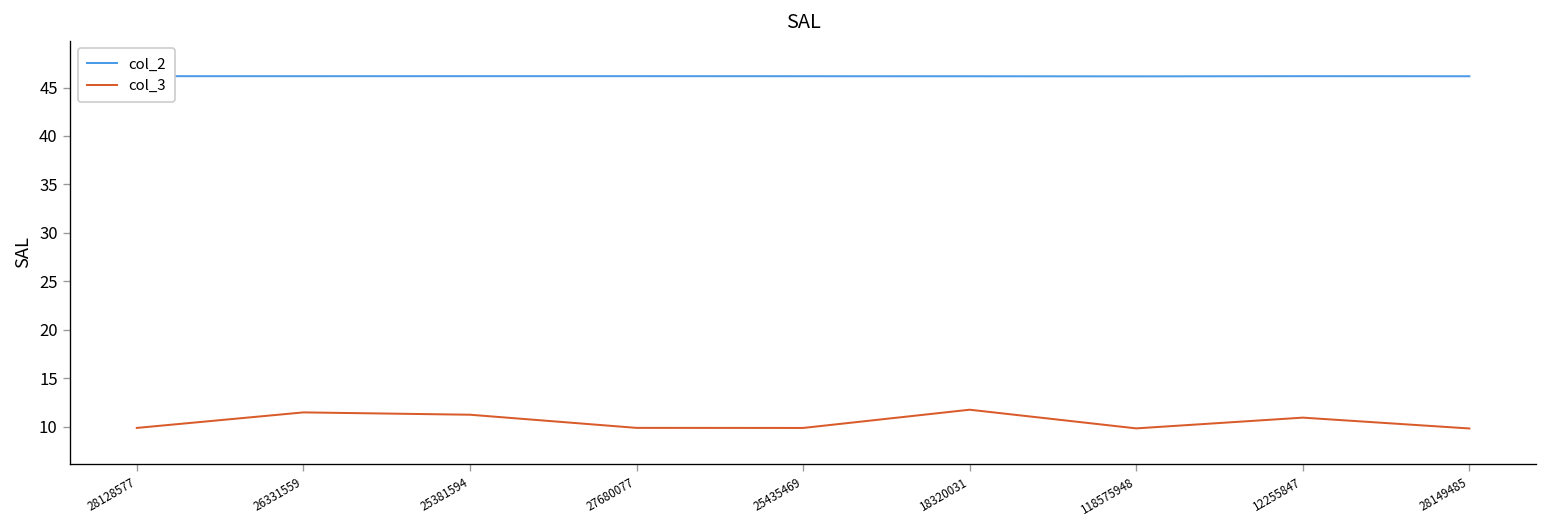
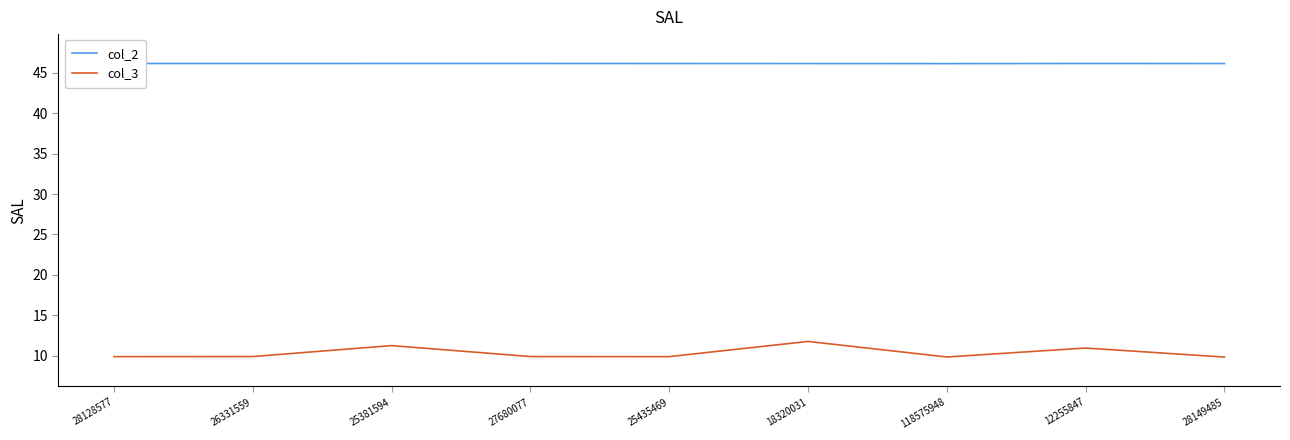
col_3, 26331559: 11 -> 10
